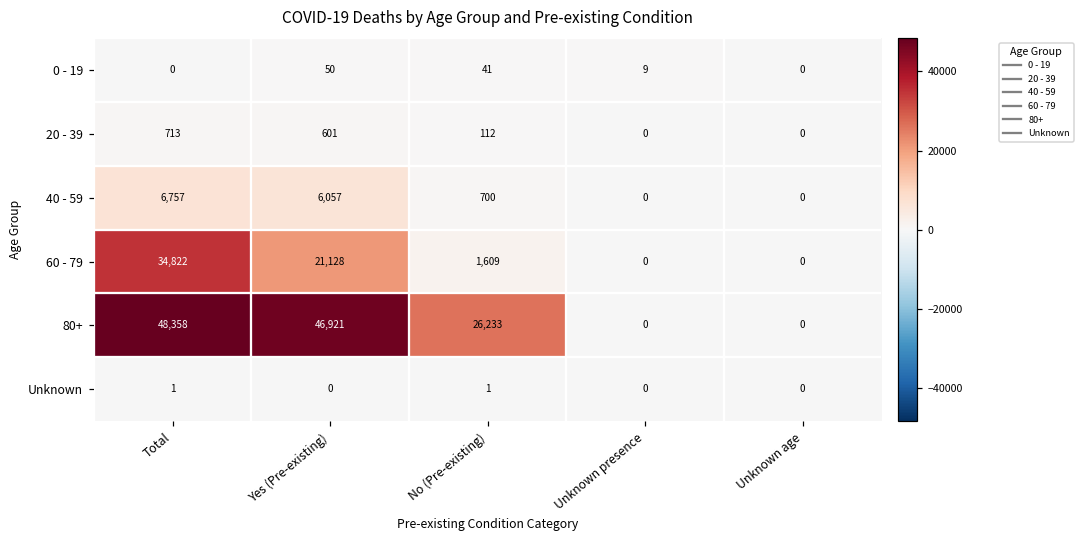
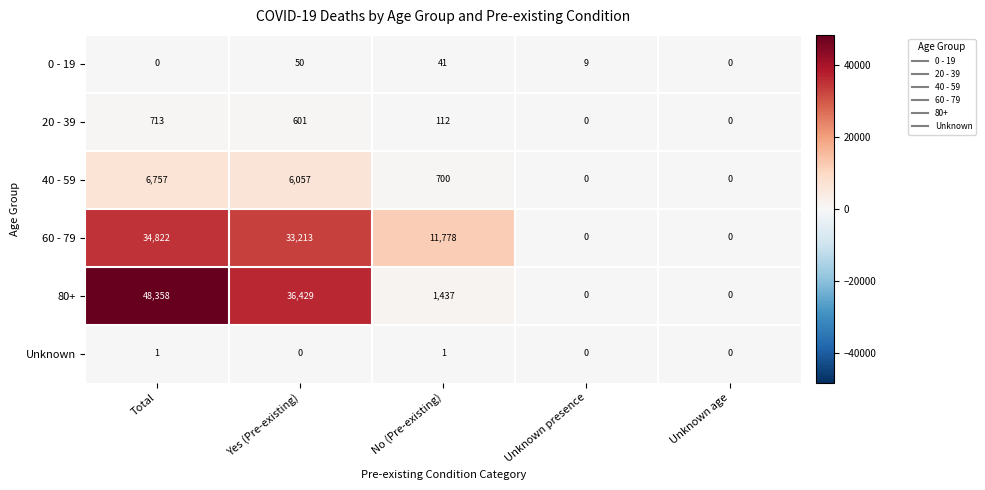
60 - 79, Yes (Pre-existing): 21,128 -> 33,213
60 - 79, No (Pre-existing): 1,609 -> 11,778
80+, Yes (Pre-existing): 46,921 -> 36,429
80+, No (Pre-existing): 26,233 -> 1,437
